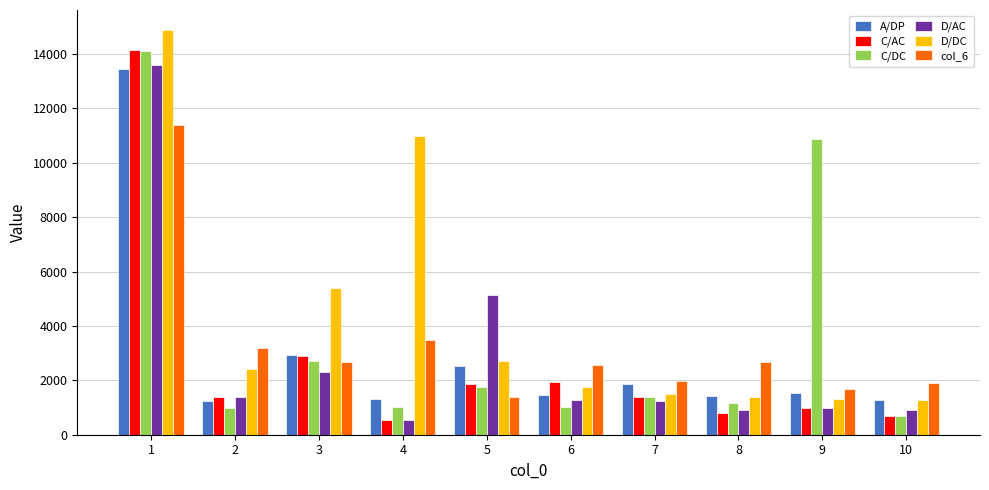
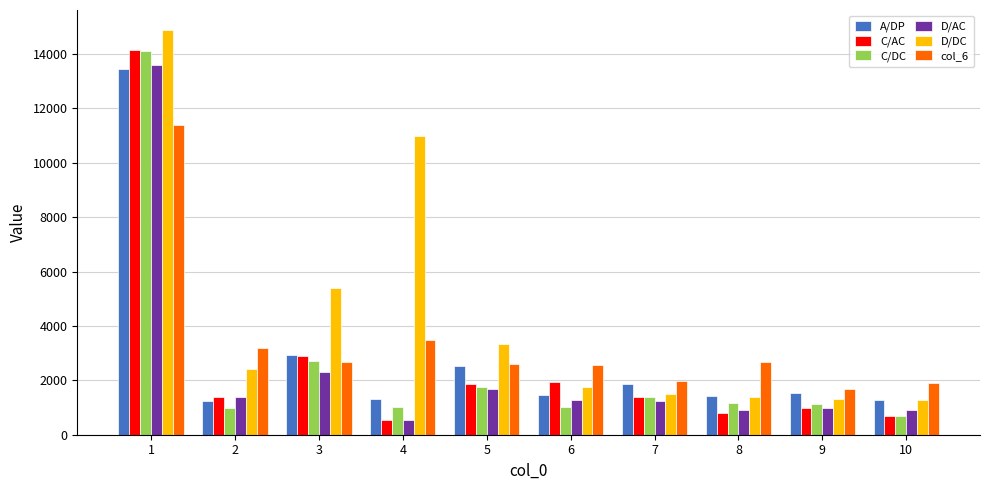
D/AC, 5: 5100 -> 1700
D/DC, 5: 2700 -> 3300
col_6, 5: 1400 -> 2600
C/DC, 9: 10900 -> 1100
